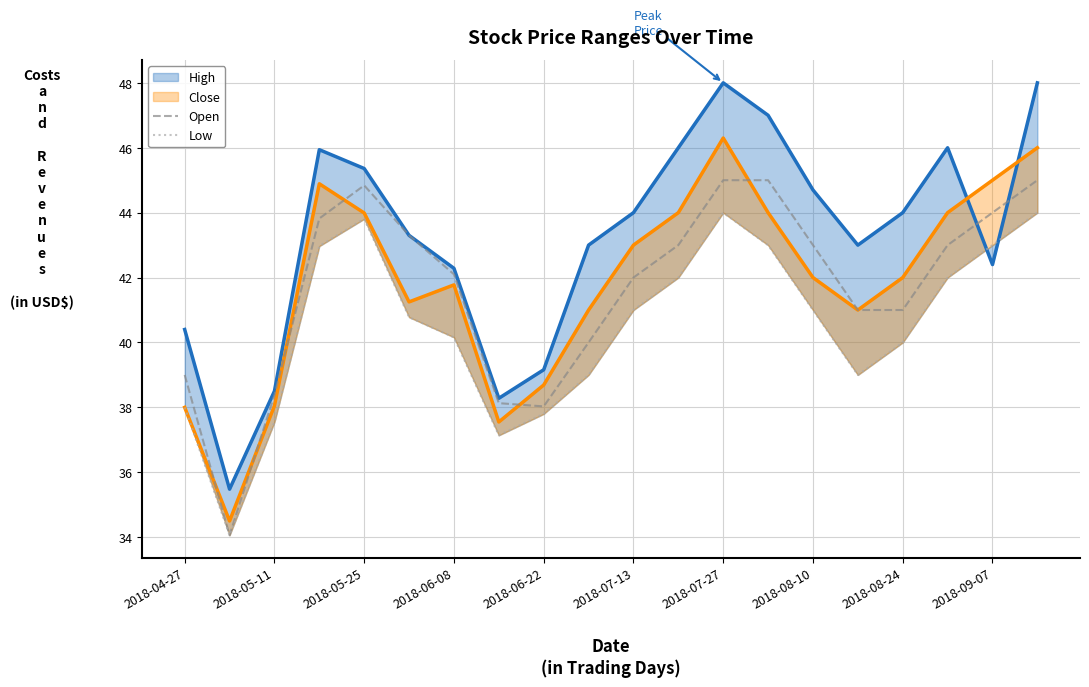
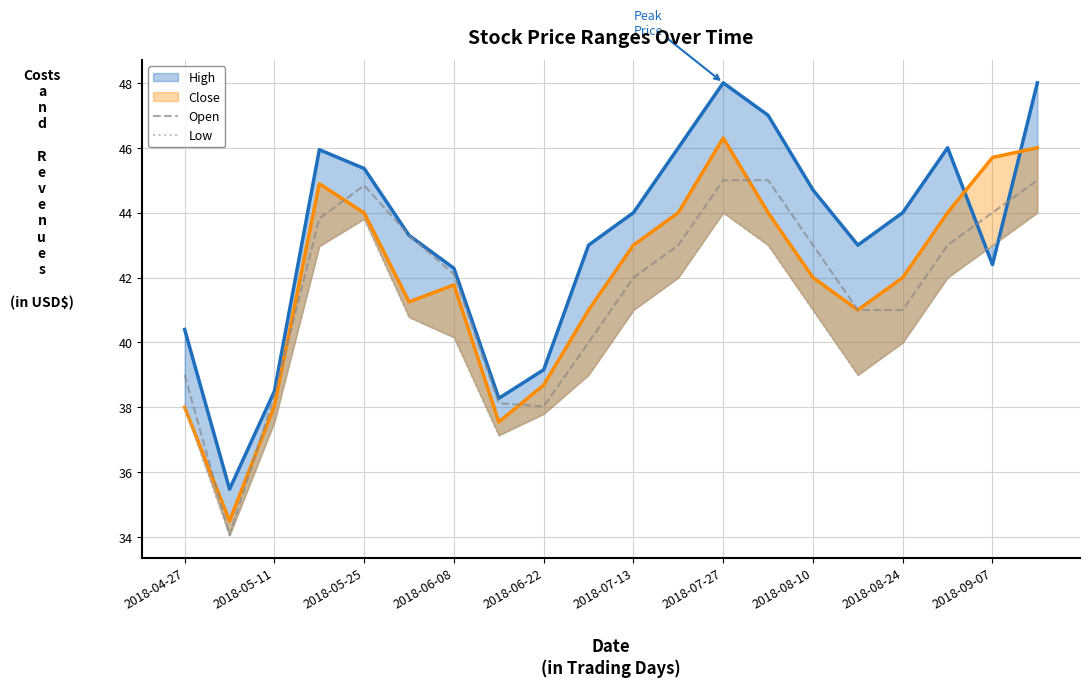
Close, 2018-09-07: 45.0 -> 45.7
